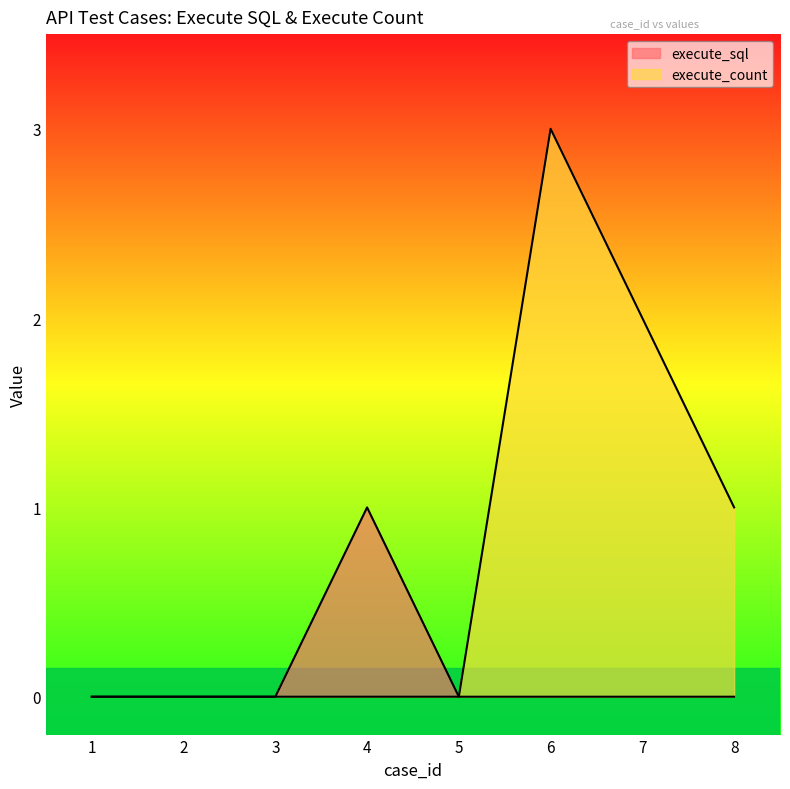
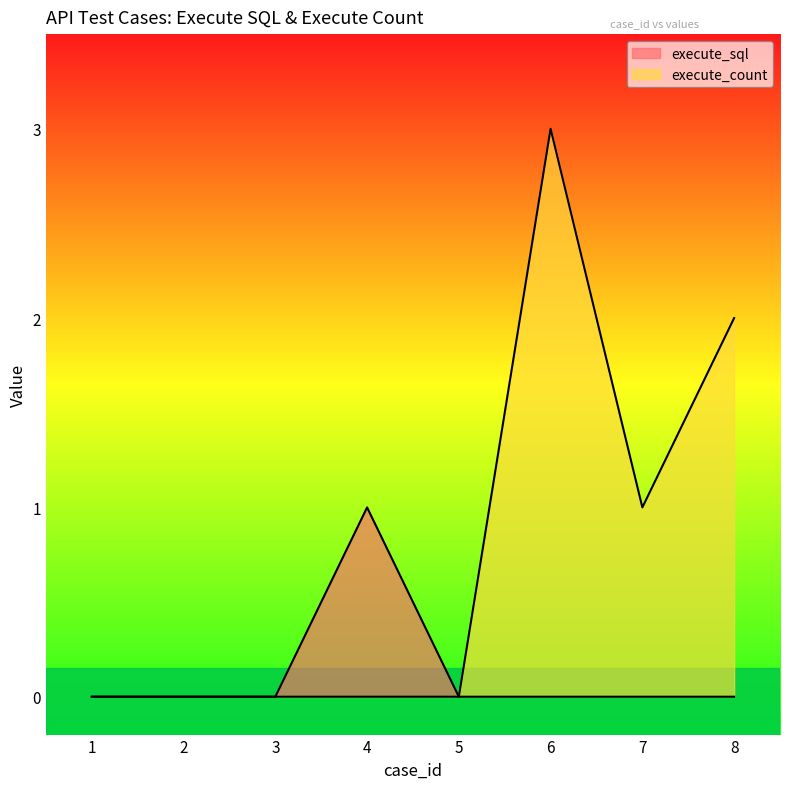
execute_count, 7: 2 -> 1
execute_count, 8: 1 -> 2
